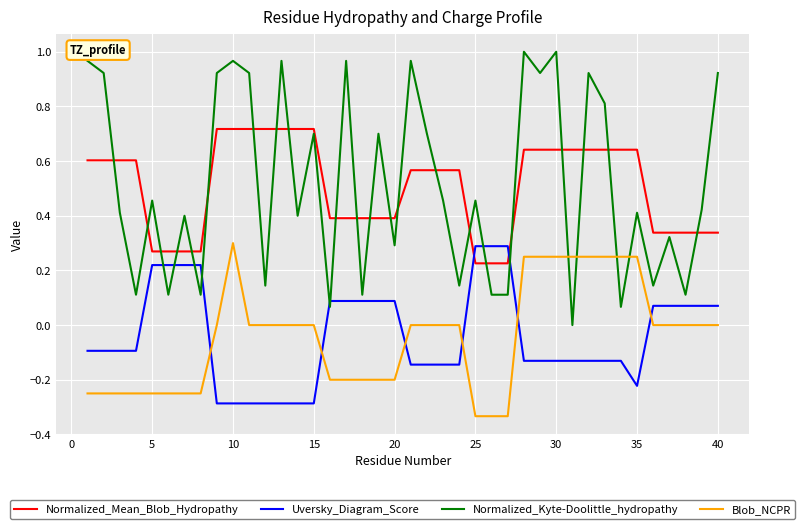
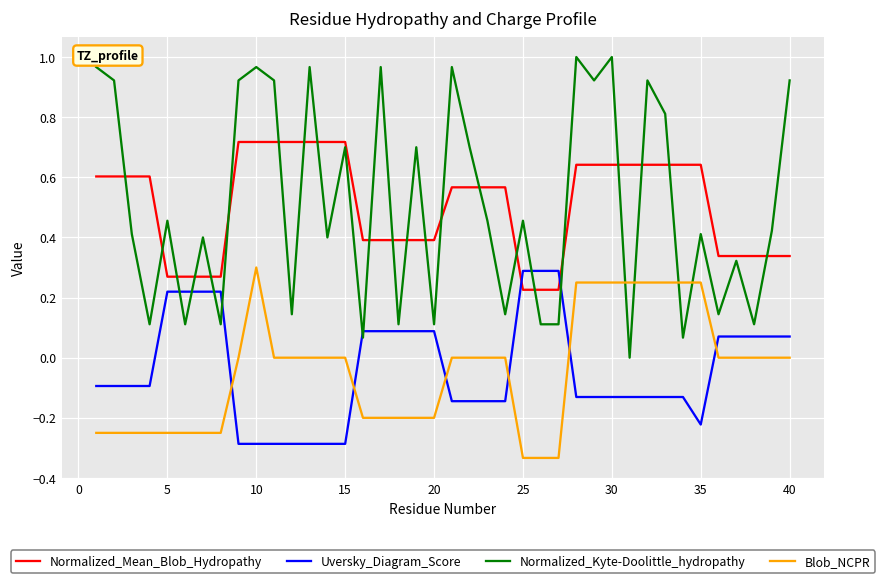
Normalized_Kyte-Doolittle_hydropathy, 20: 0.29 -> 0.11
